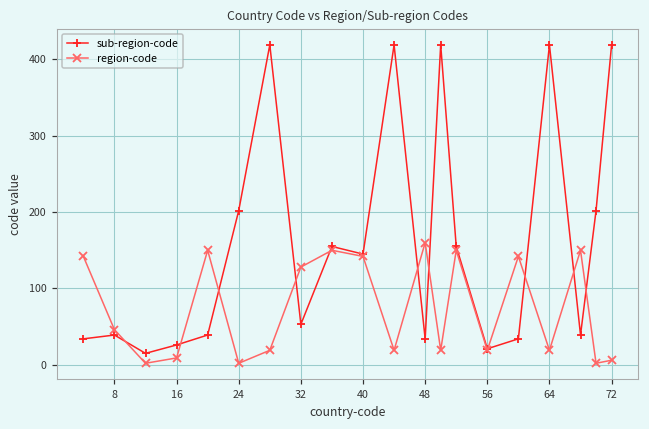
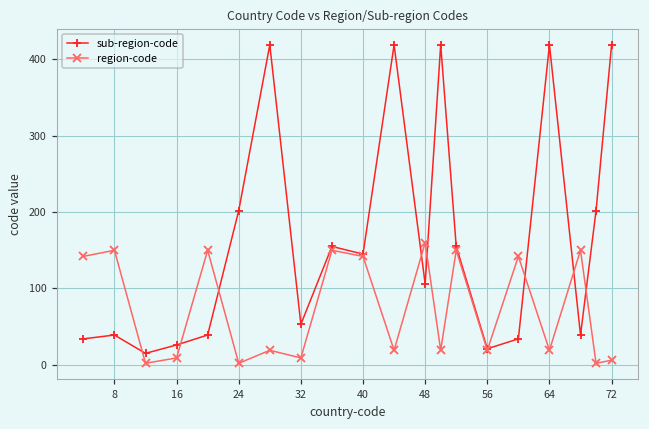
region-code, 8: 50 -> 150
region-code, 32: 130 -> 10
sub-region-code, 48: 30 -> 110
